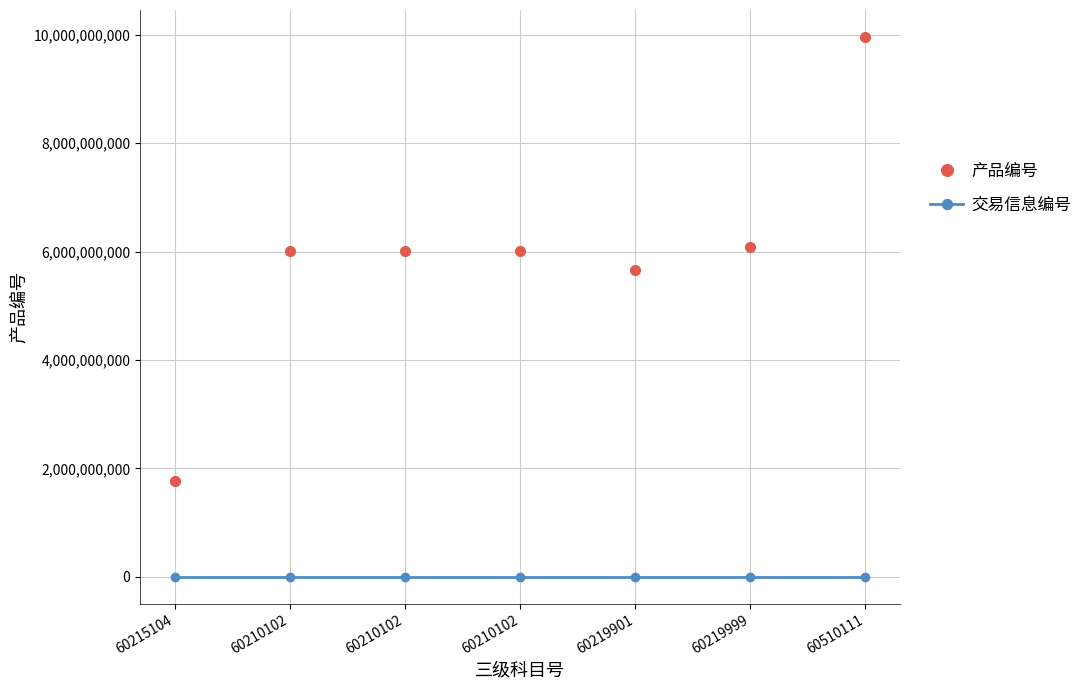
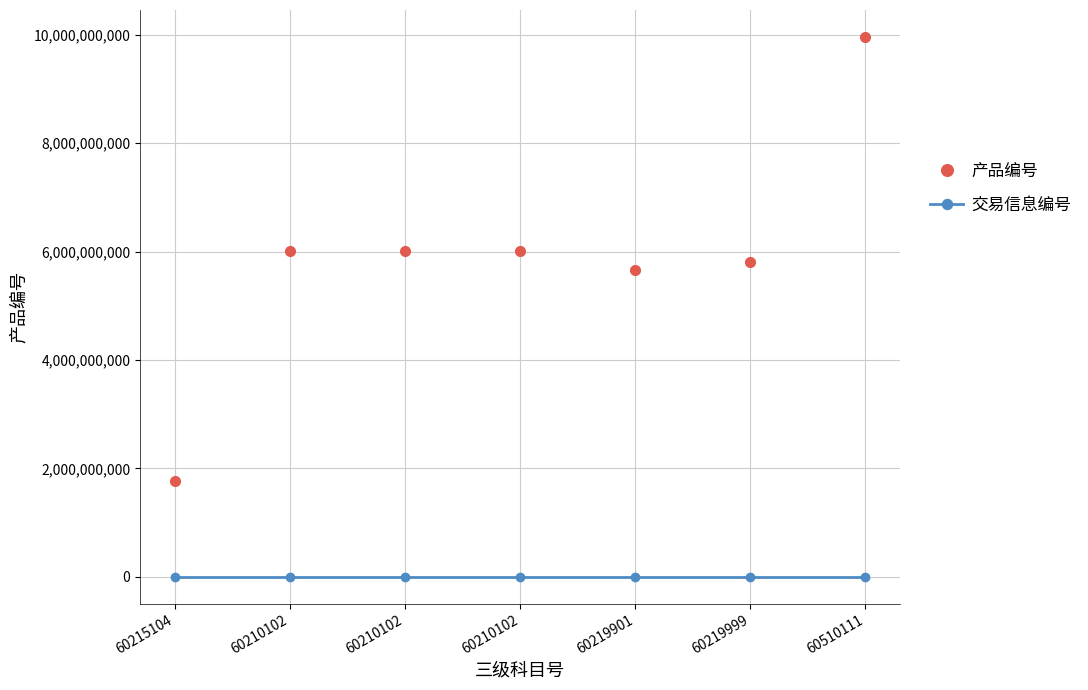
产品编号, 60219999: 6,100,000,000 -> 5,800,000,000
